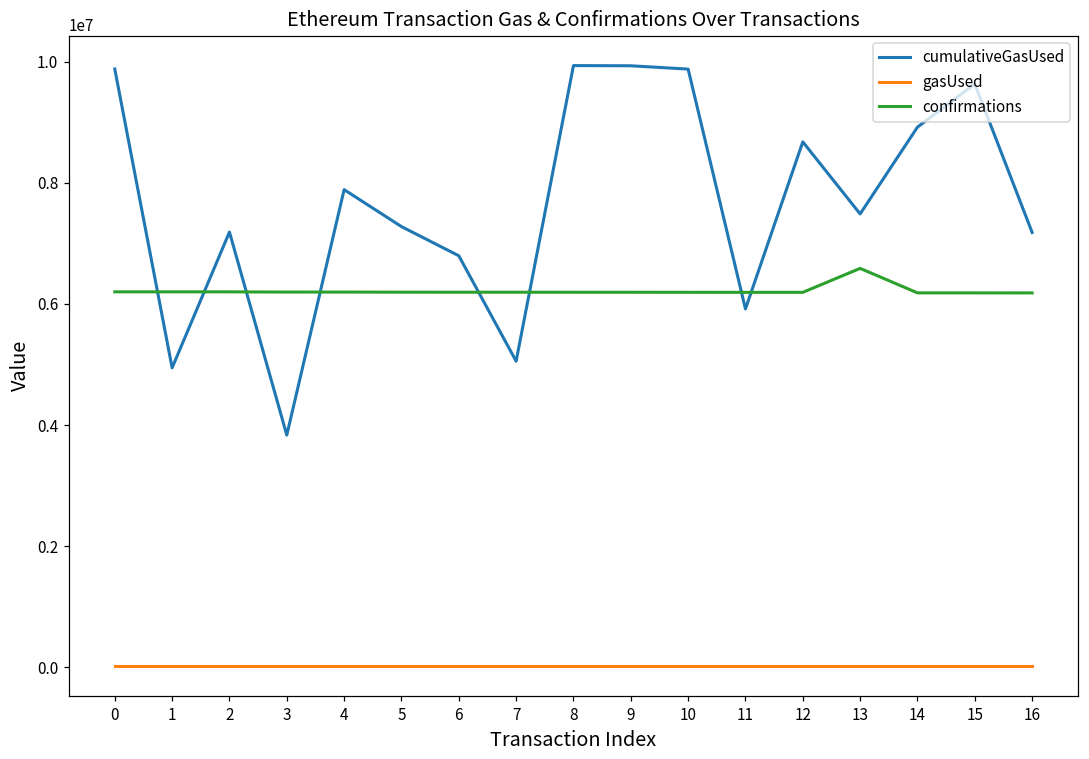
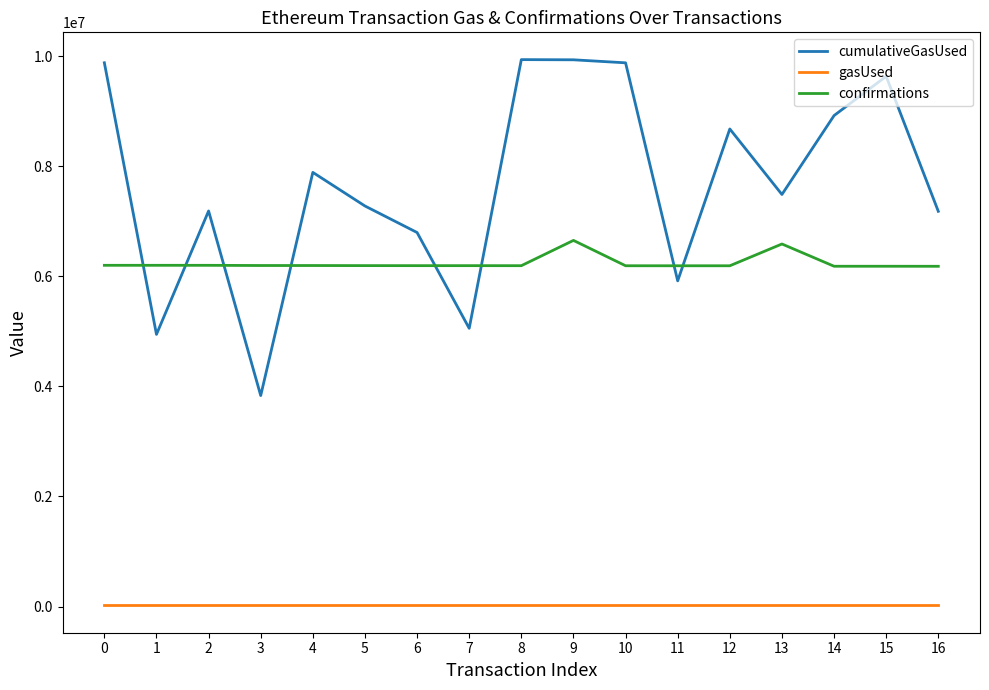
confirmations, 9: 6200000 -> 6700000
